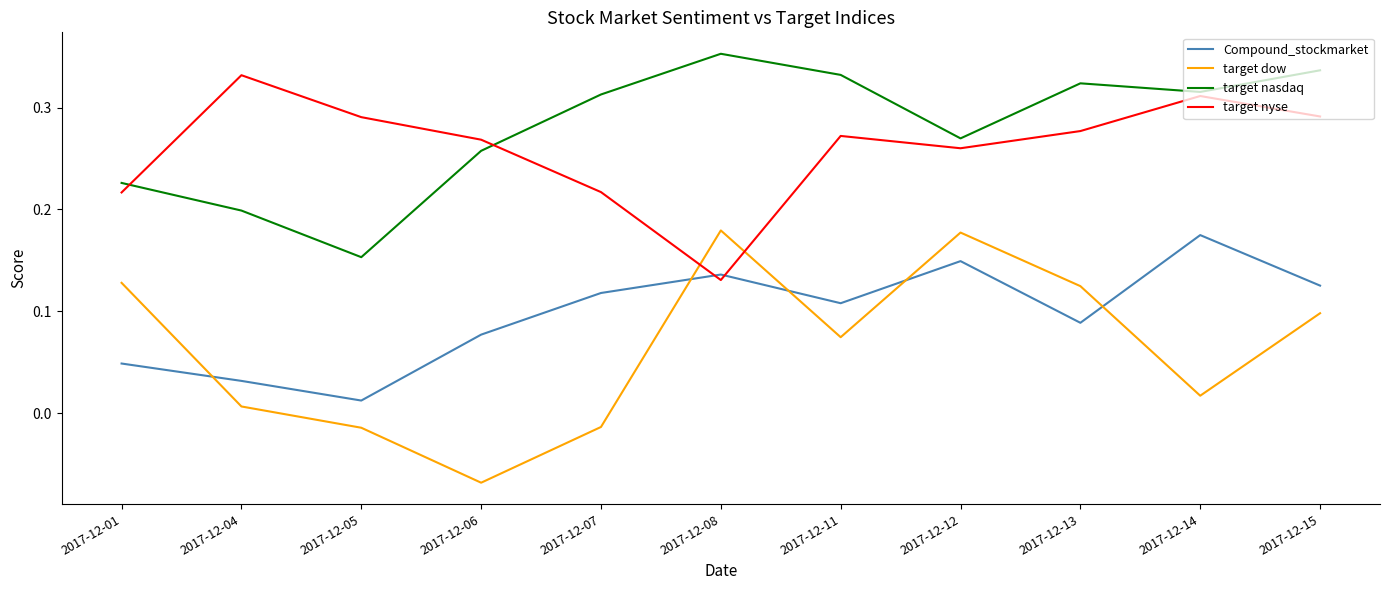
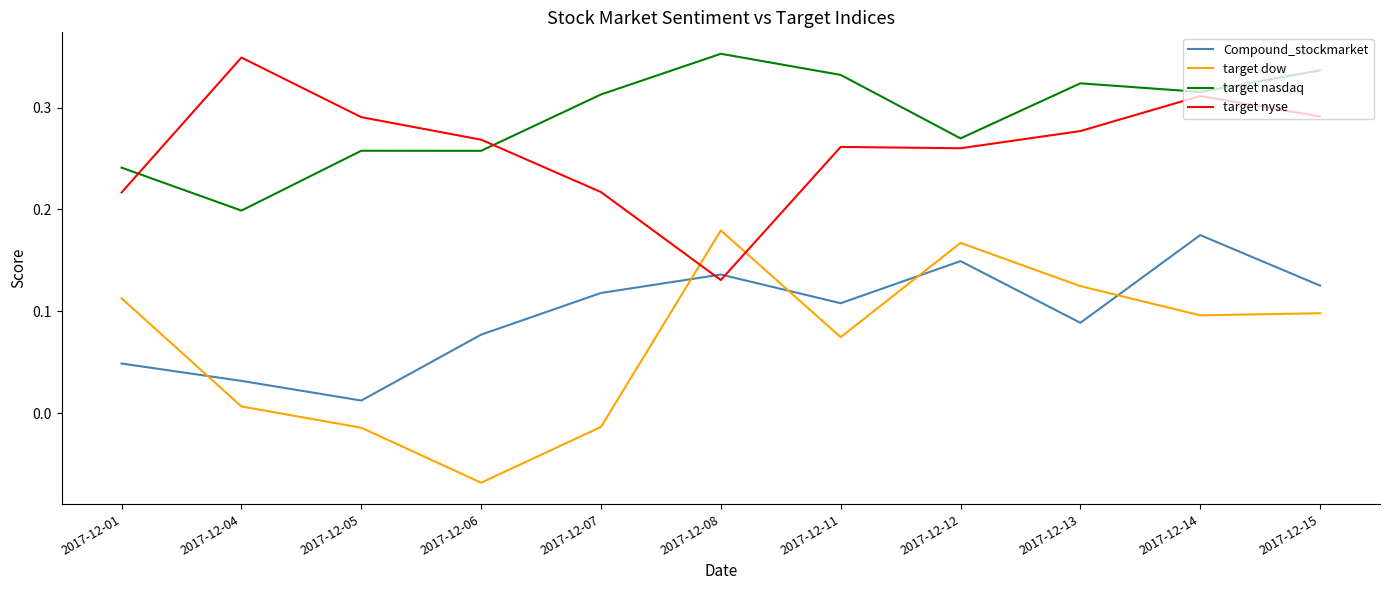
target dow, 2017-12-01: 0.128 -> 0.113
target nasdaq, 2017-12-01: 0.226 -> 0.241
target nyse, 2017-12-04: 0.332 -> 0.349
target nasdaq, 2017-12-05: 0.153 -> 0.258
target nyse, 2017-12-11: 0.272 -> 0.261
target dow, 2017-12-12: 0.177 -> 0.167
target dow, 2017-12-14: 0.017 -> 0.096
